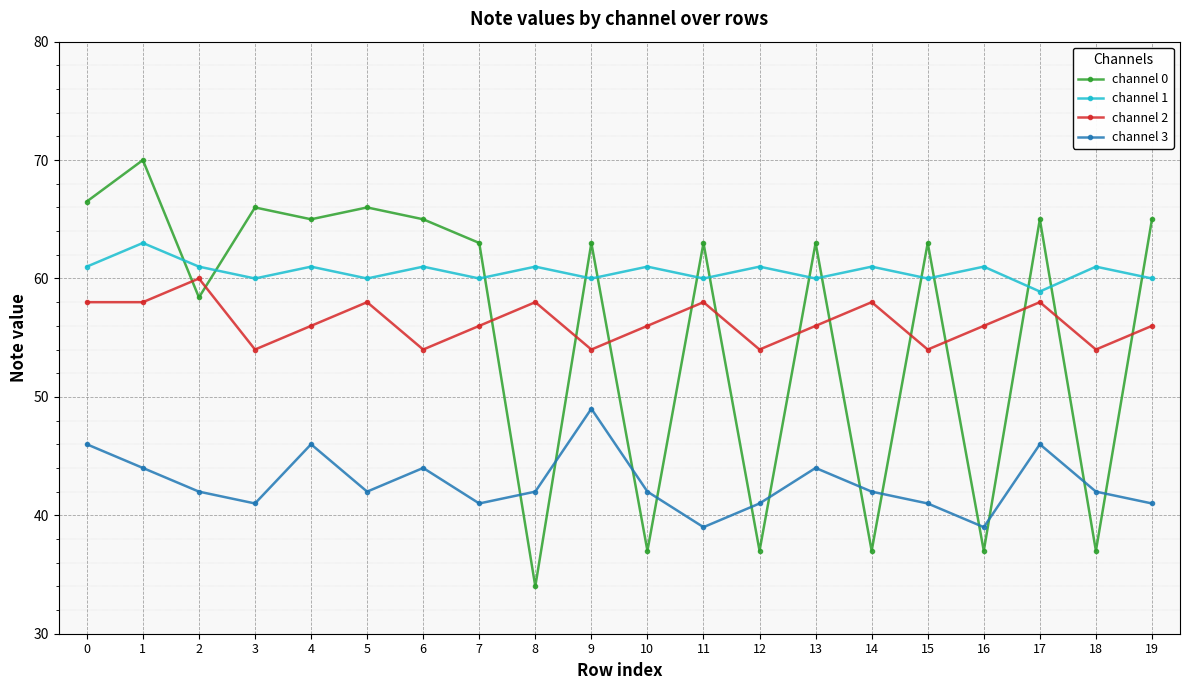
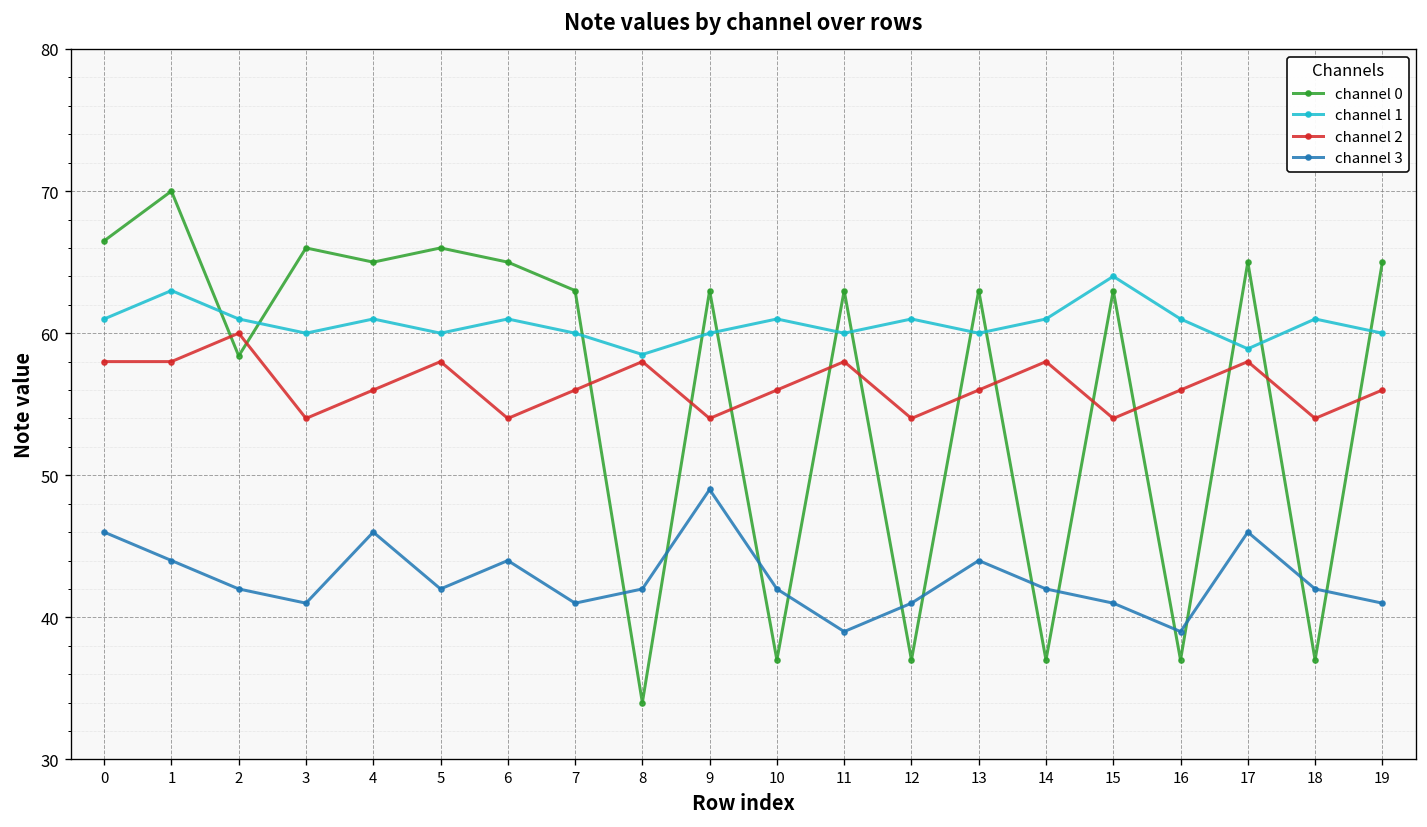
channel 1, 8: 61.0 -> 58.5
channel 1, 15: 60 -> 64
